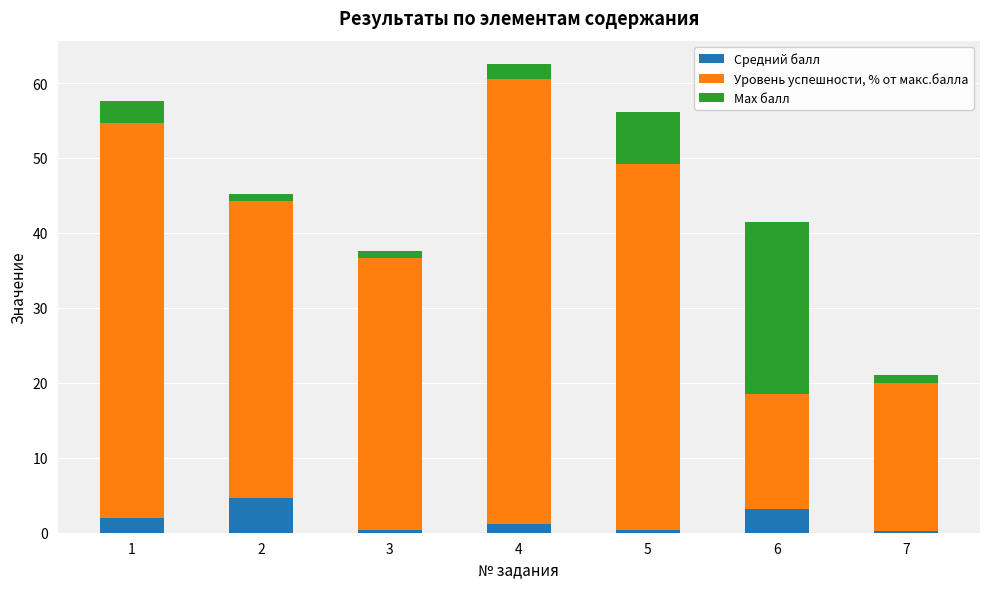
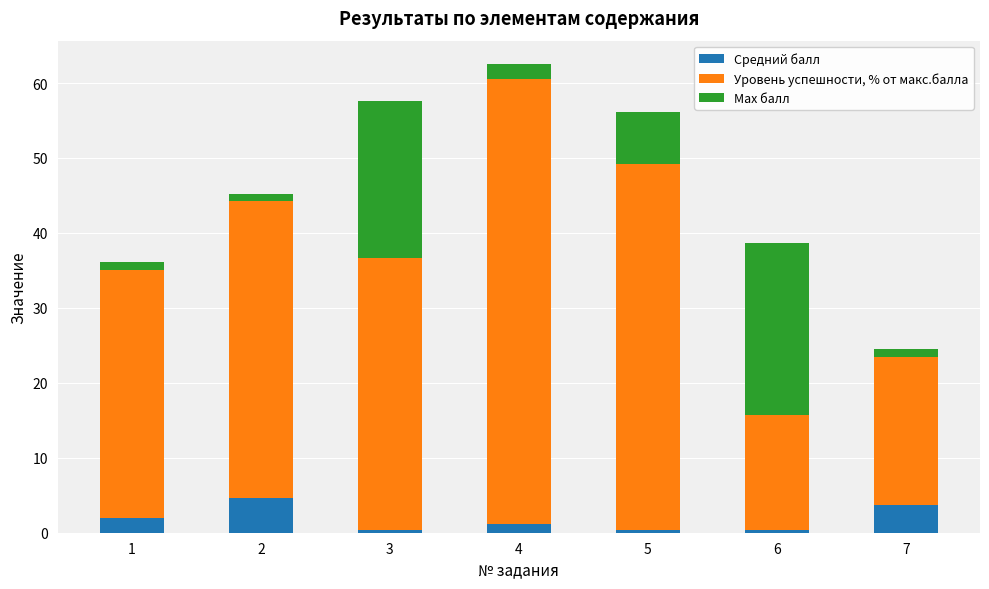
Уровень успешности, % от макс.балла, 1: 53 -> 33
Max балл, 1: 3 -> 1
Max балл, 3: 1 -> 21
Средний балл, 6: 3 -> 0
Средний балл, 7: 0 -> 4
